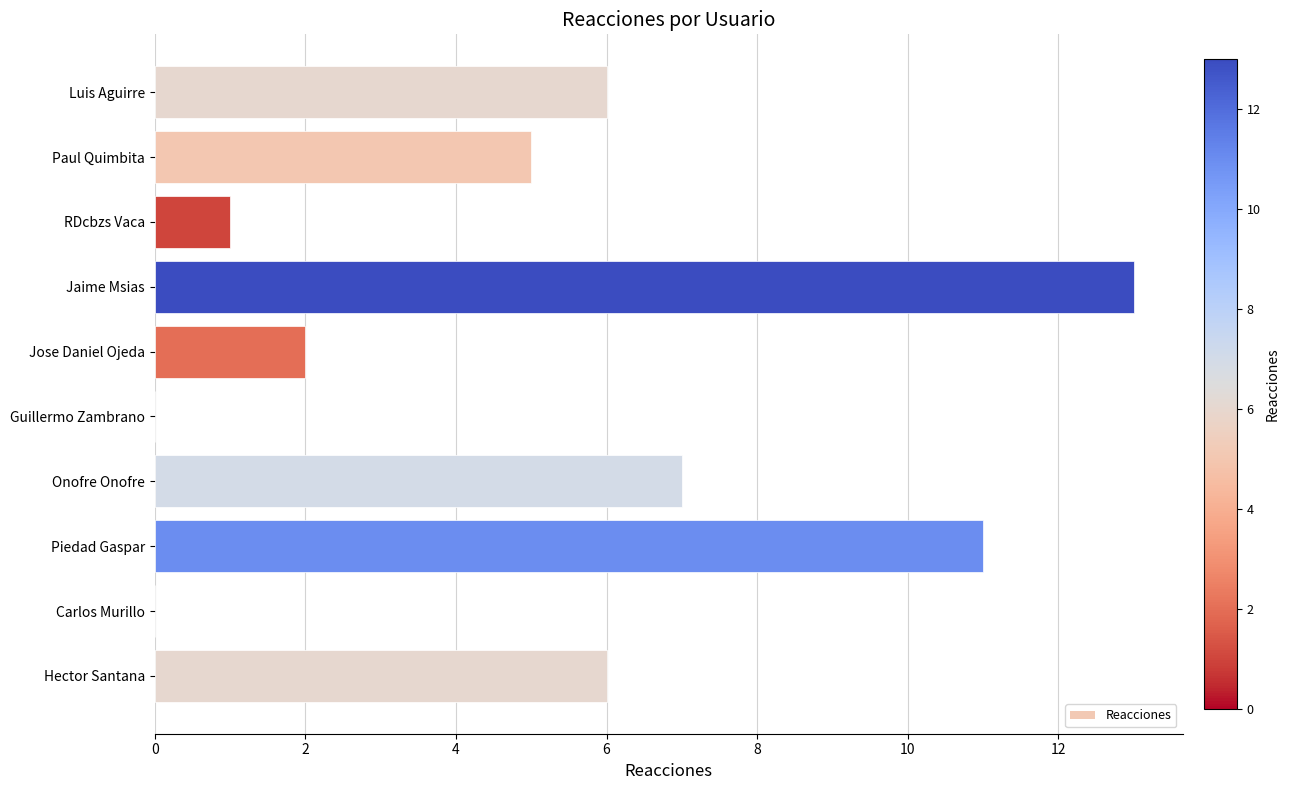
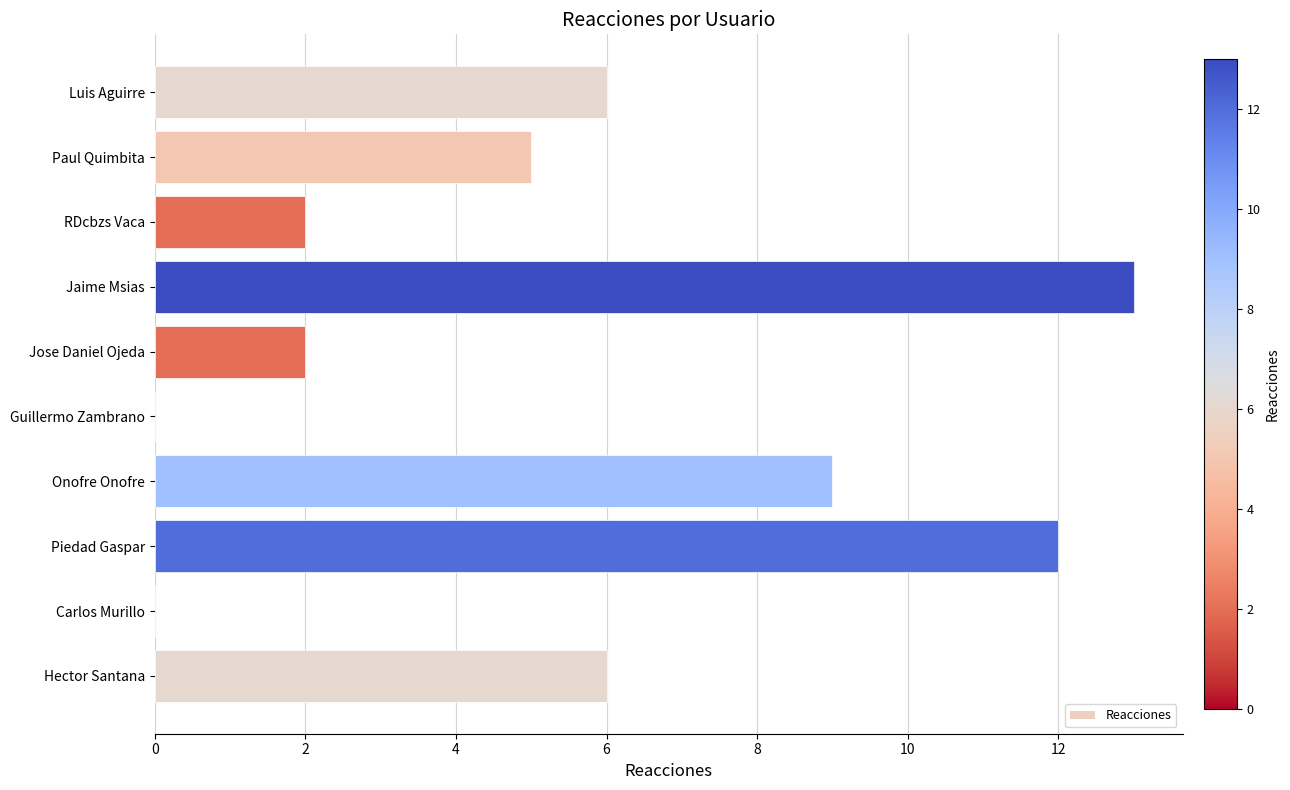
RDcbzs Vaca: 1 -> 2
Onofre Onofre: 7 -> 9
Piedad Gaspar: 11 -> 12
